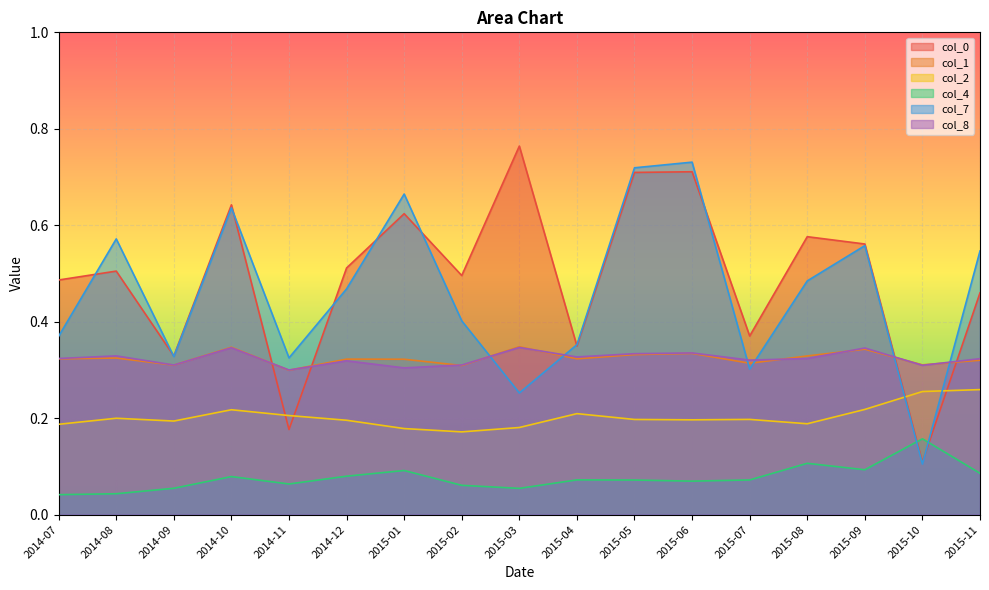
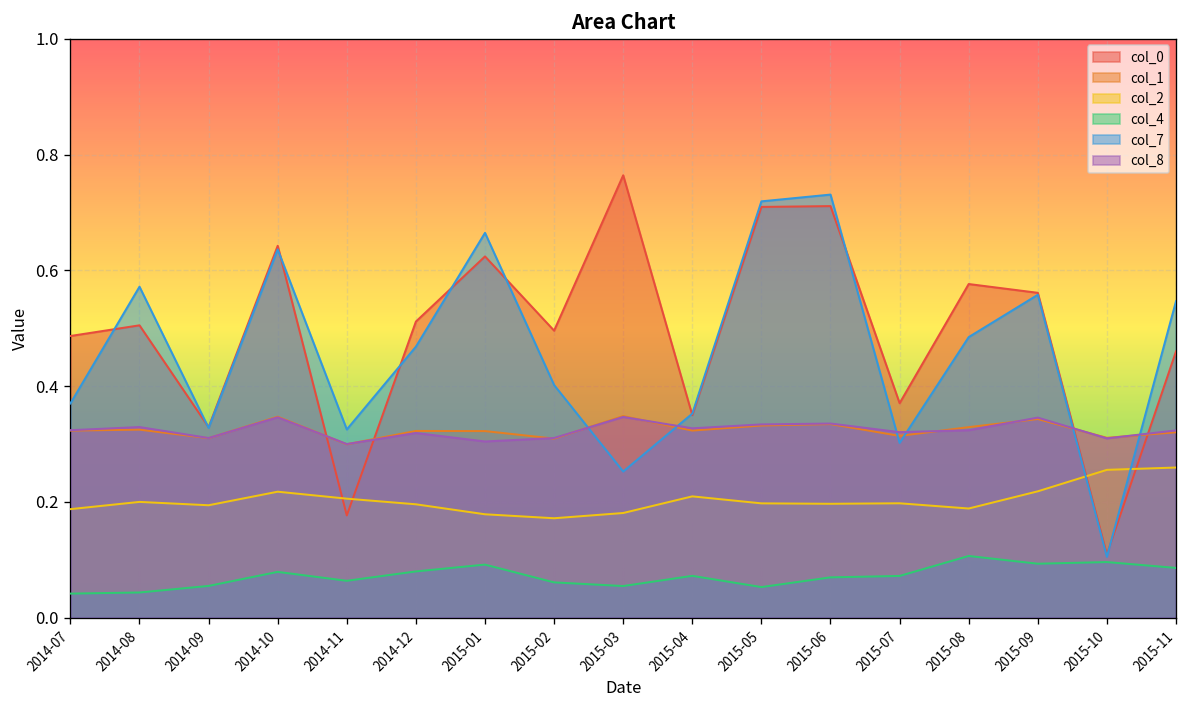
col_4, 2015-05: 0.07 -> 0.05
col_4, 2015-10: 0.16 -> 0.10
